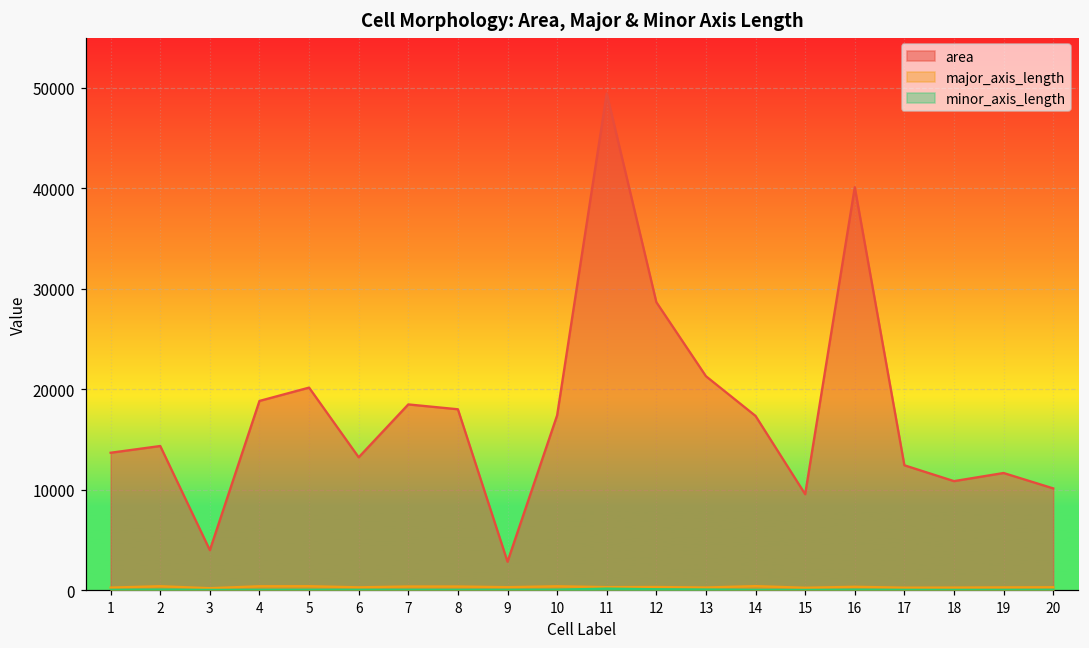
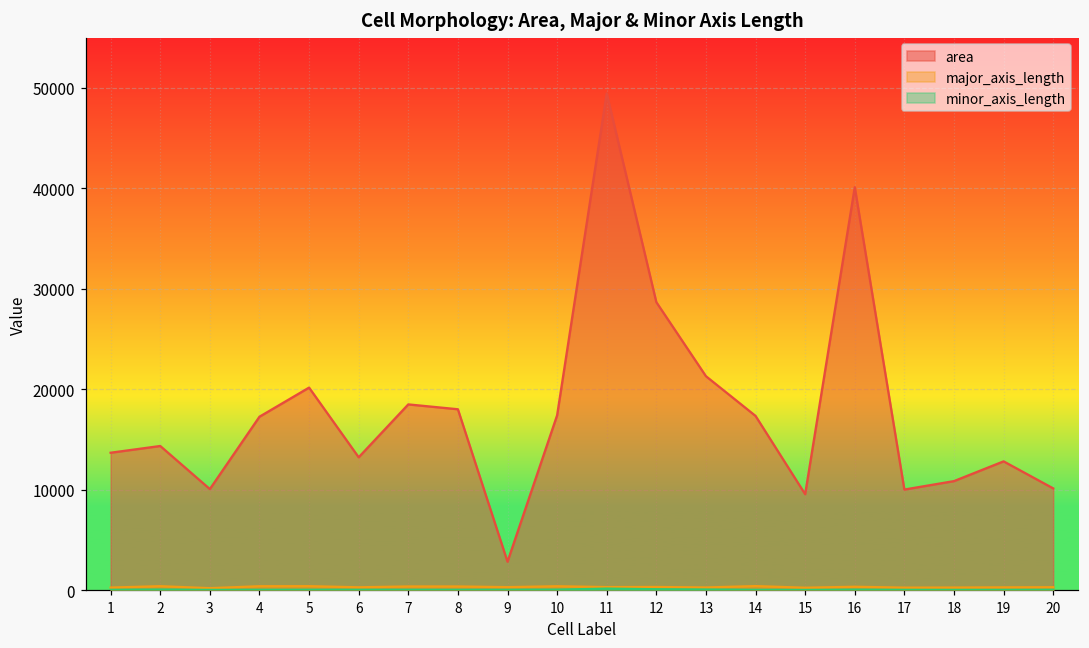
area, 3: 4000 -> 10000
area, 4: 19000 -> 17000
area, 17: 12000 -> 10000
area, 19: 12000 -> 13000
